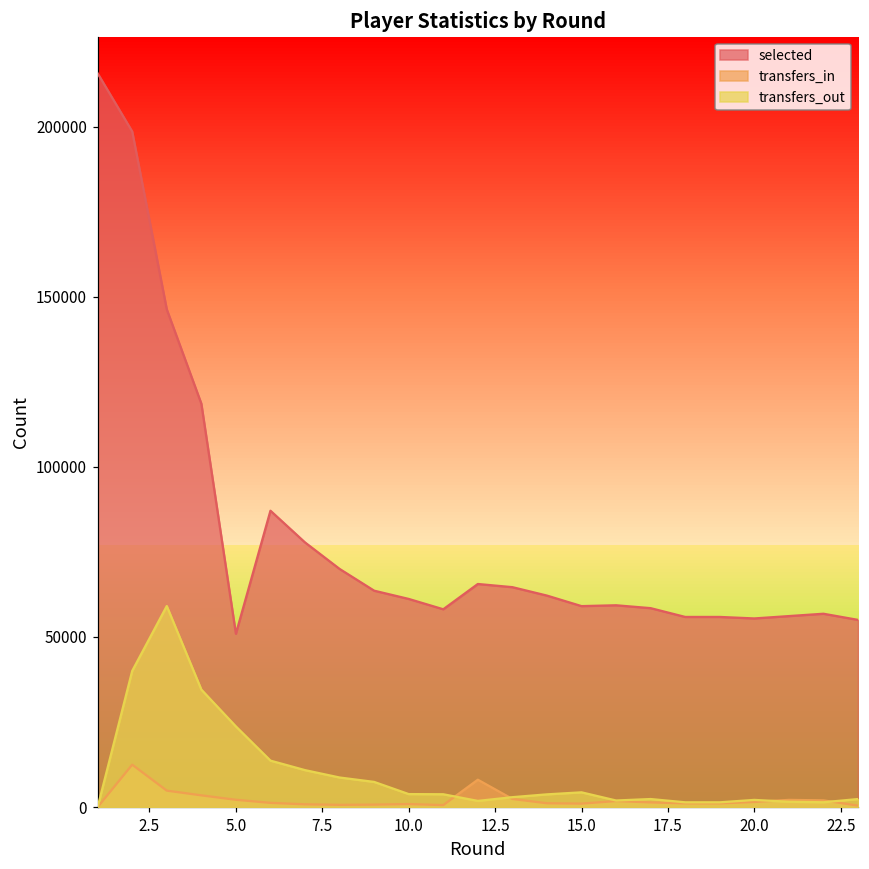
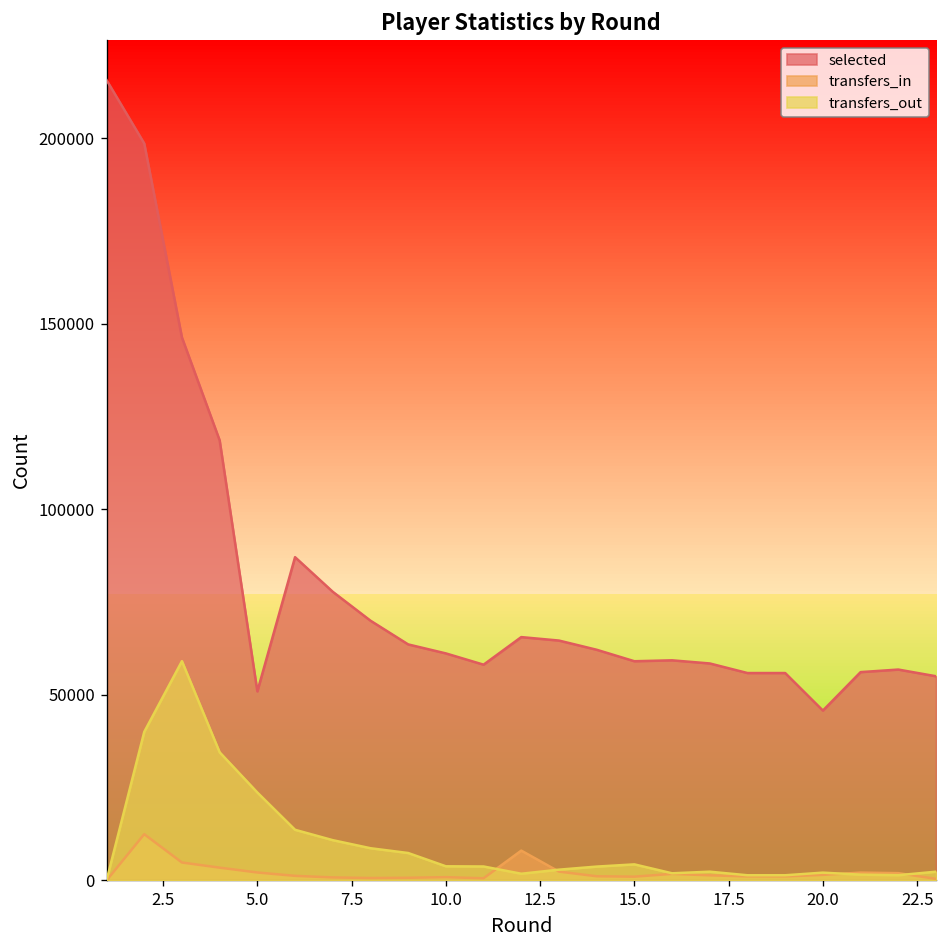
selected, 20.0: 55000 -> 46000
